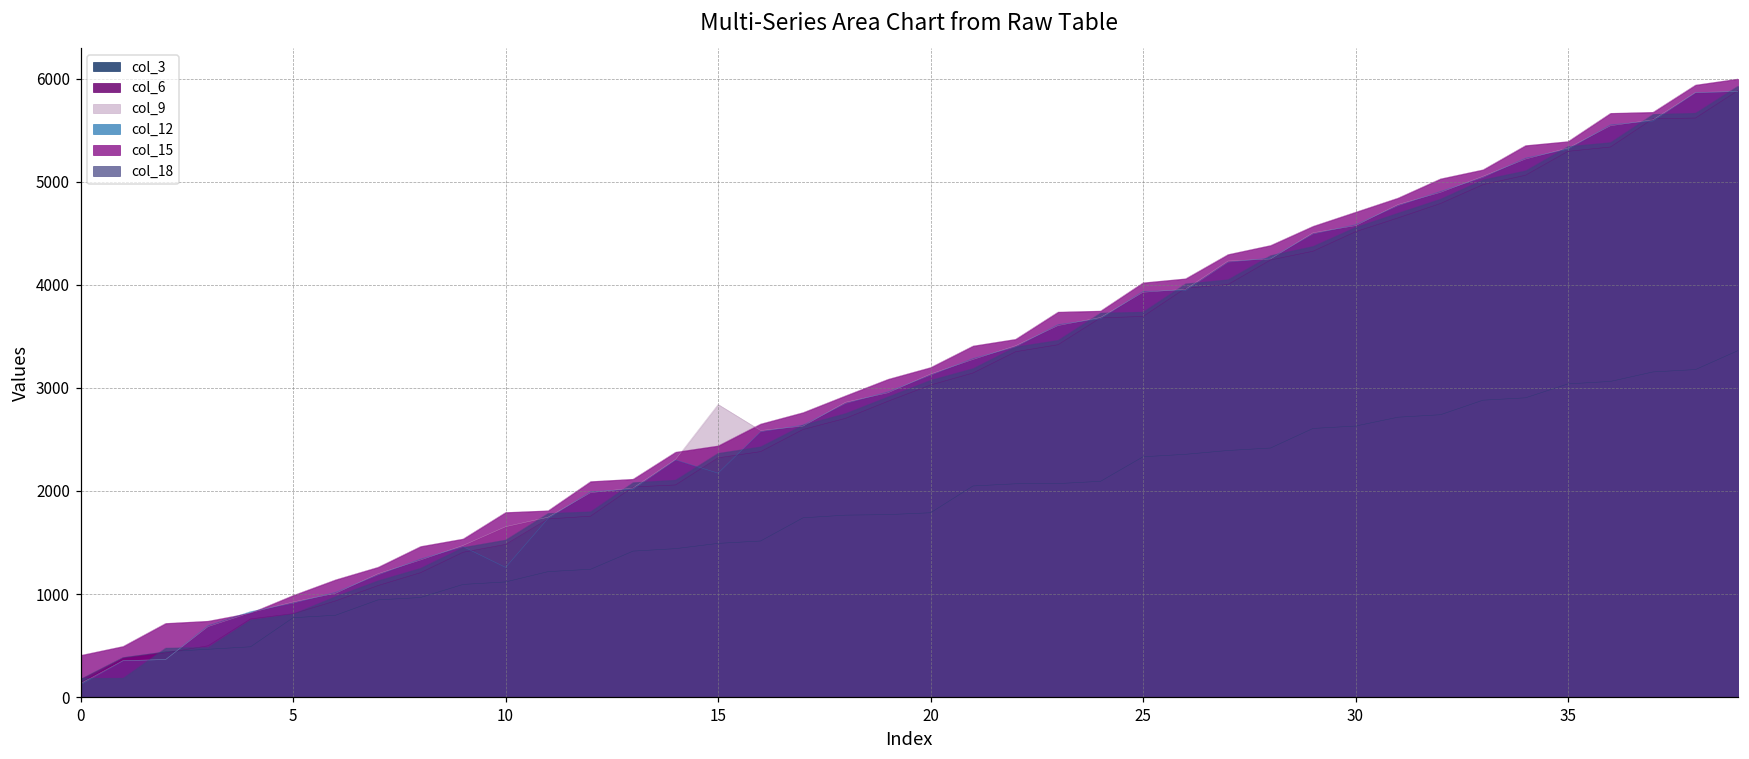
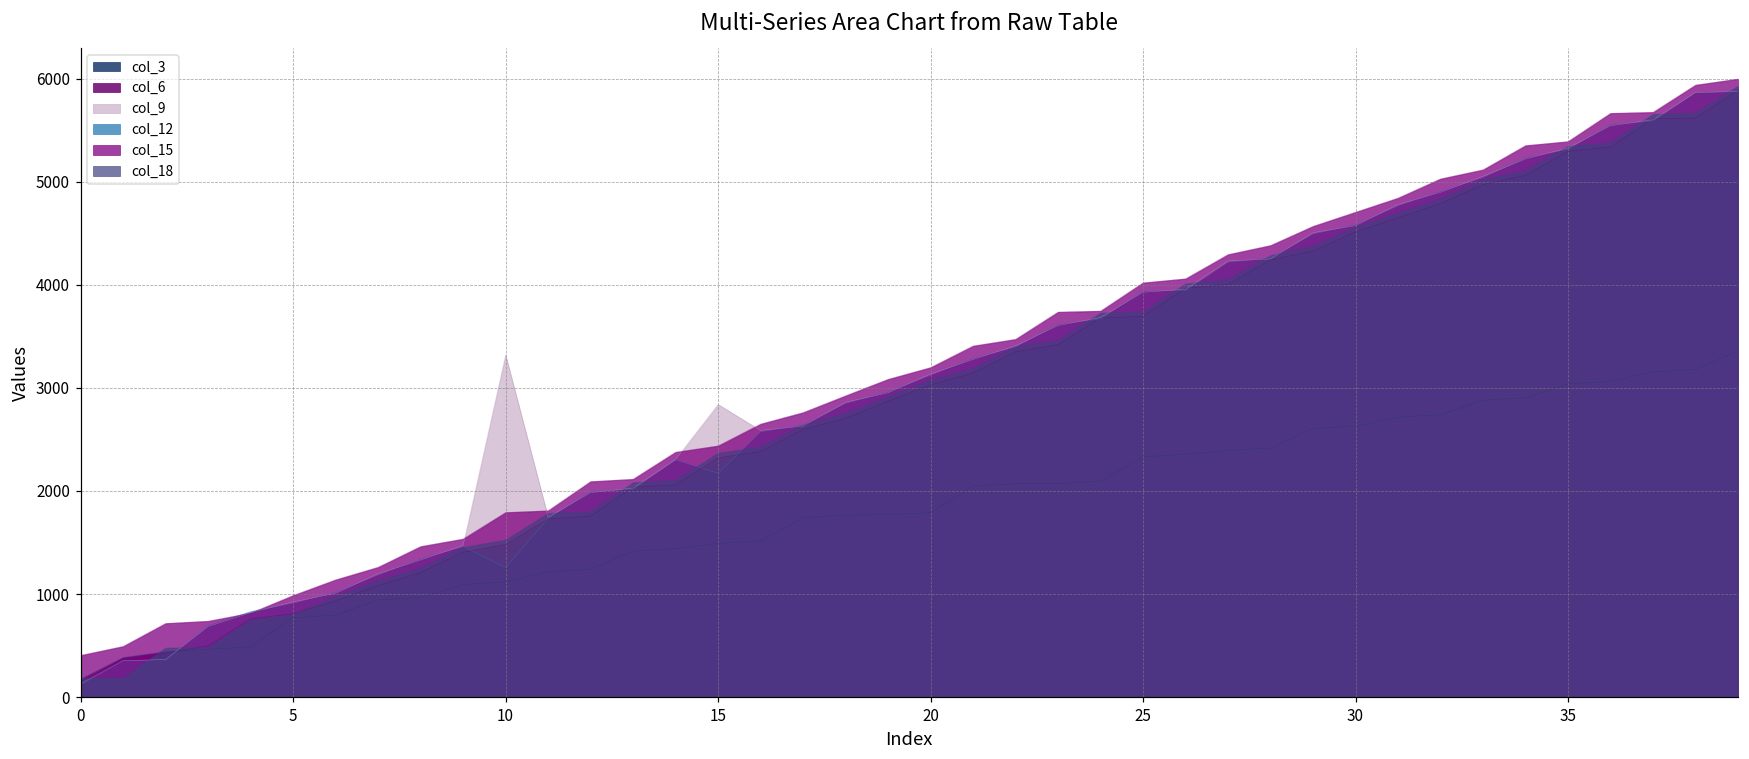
col_9, 10: 1700 -> 3300
